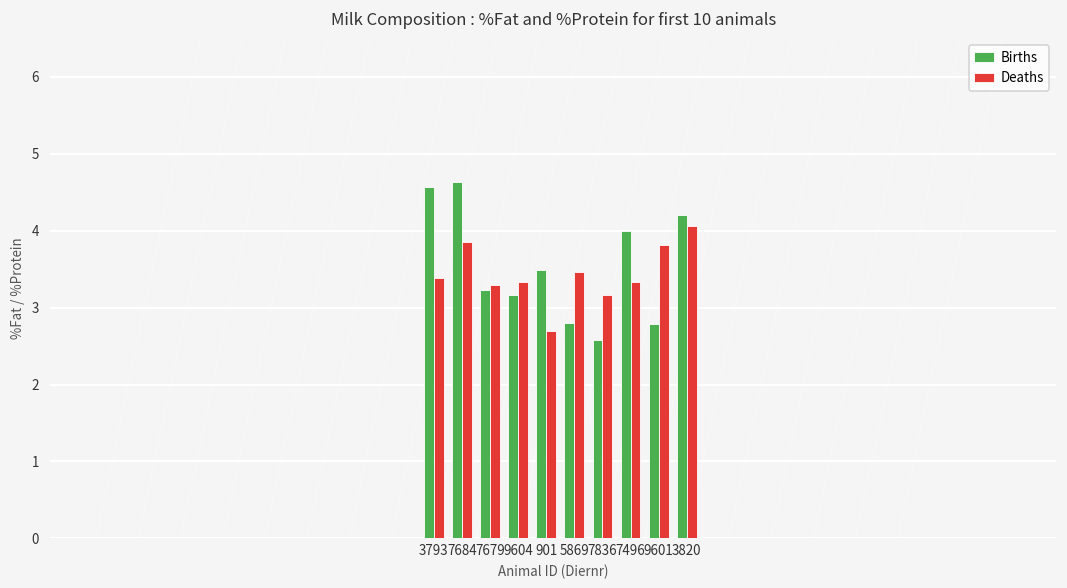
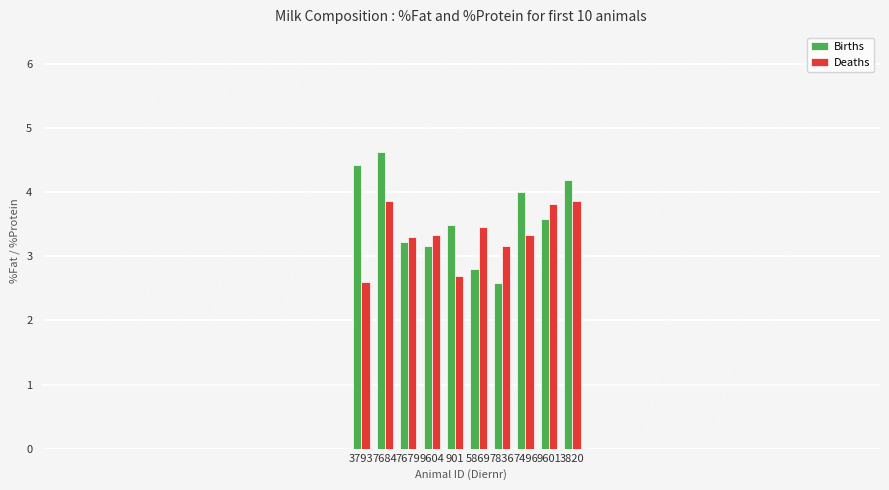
Births, 3793: 4.6 -> 4.4
Deaths, 3793: 3.4 -> 2.6
Births, 9601: 2.8 -> 3.6
Deaths, 3820: 4.1 -> 3.9
